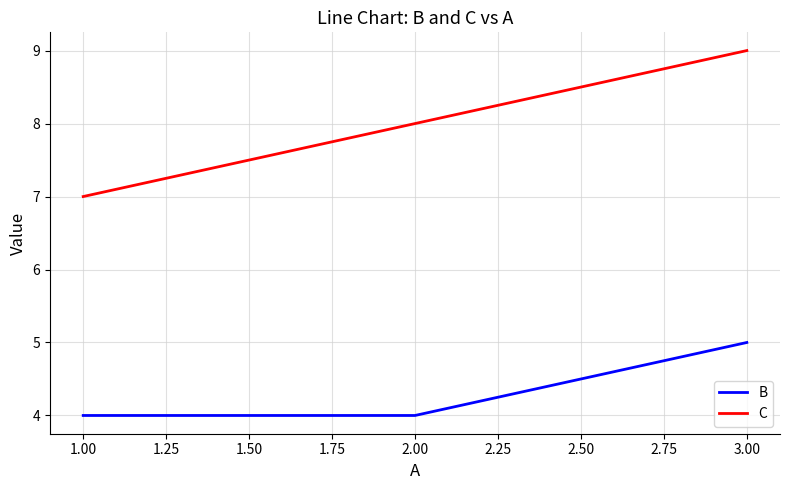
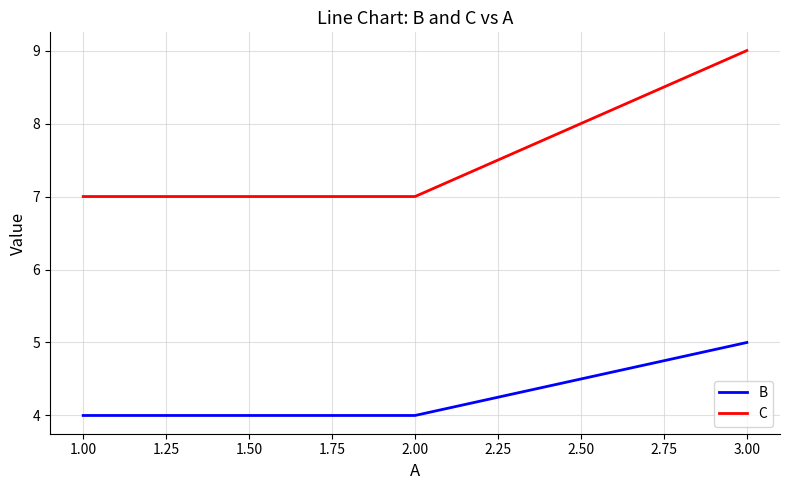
C, 2.00: 8 -> 7
